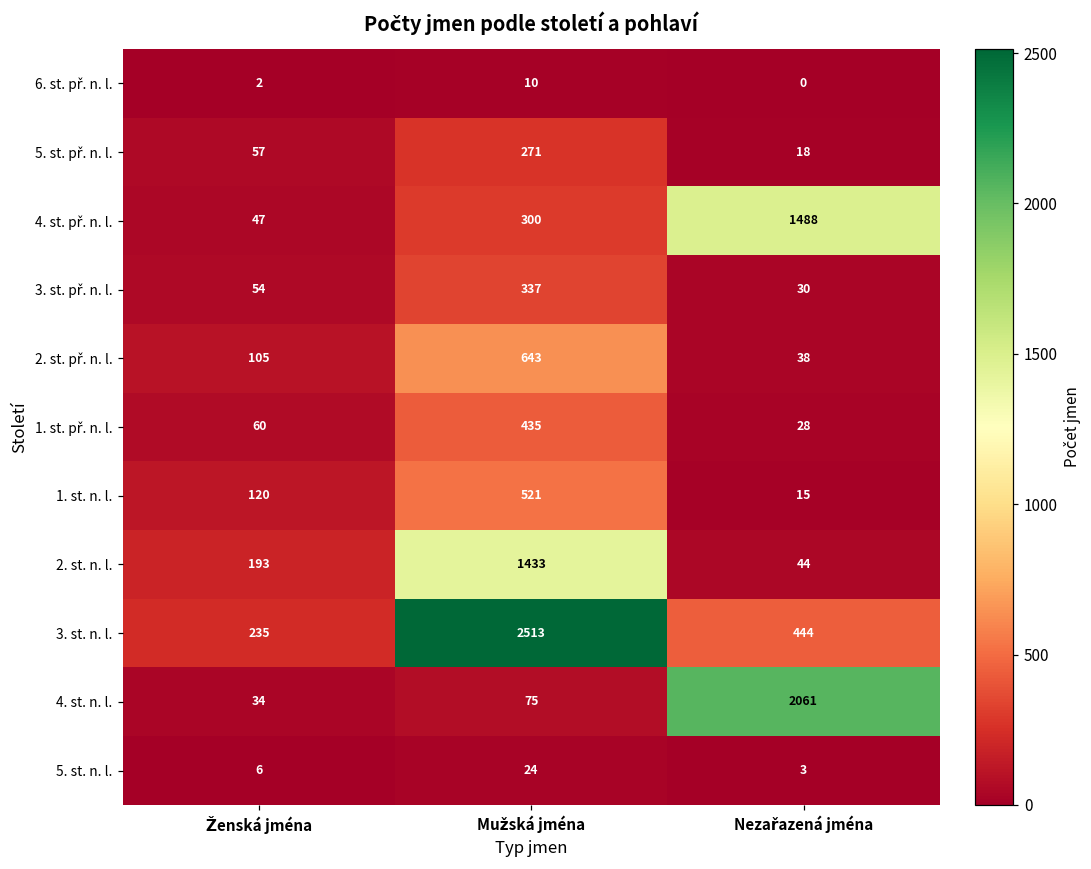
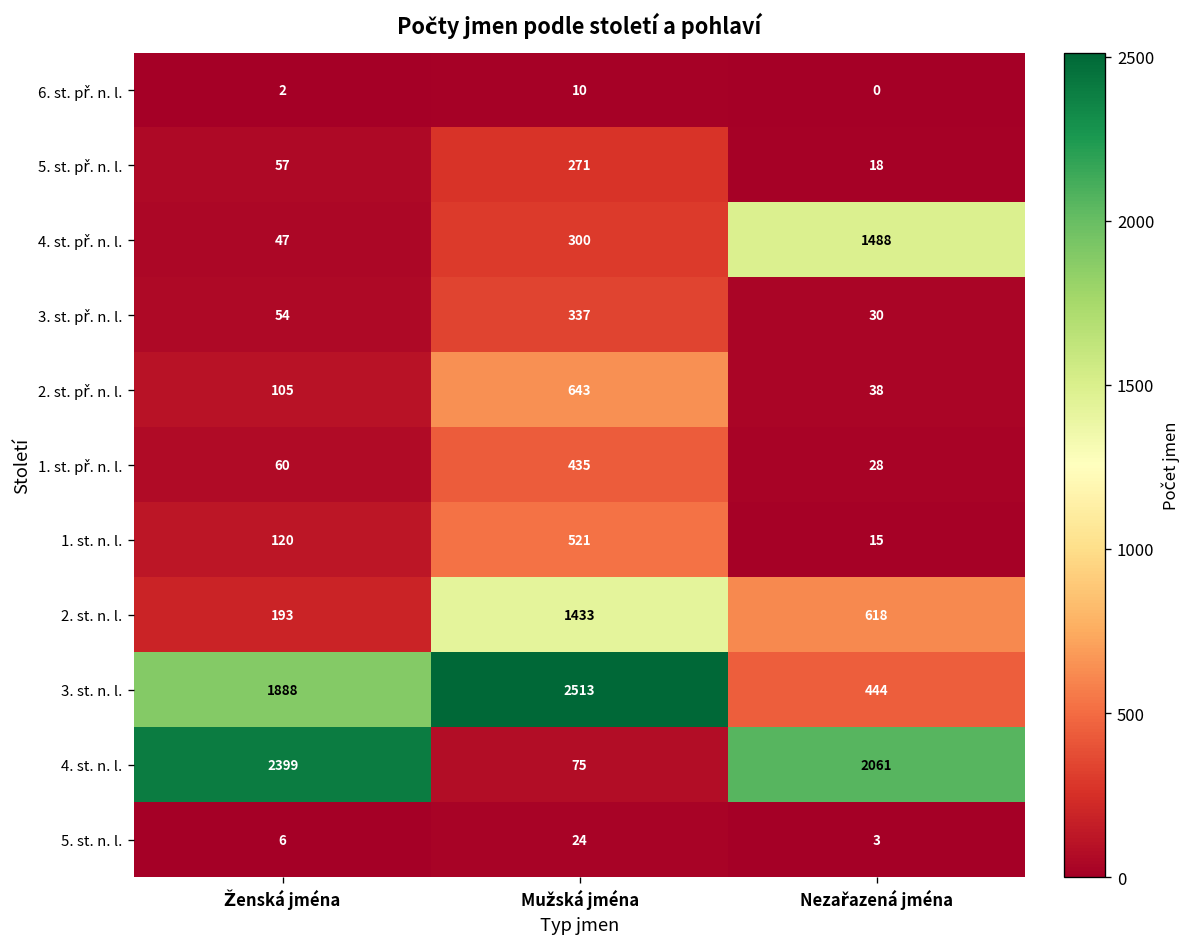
2. st. n. l., Nezařazená jména: 44 -> 618
3. st. n. l., Ženská jména: 235 -> 1888
4. st. n. l., Ženská jména: 34 -> 2399
